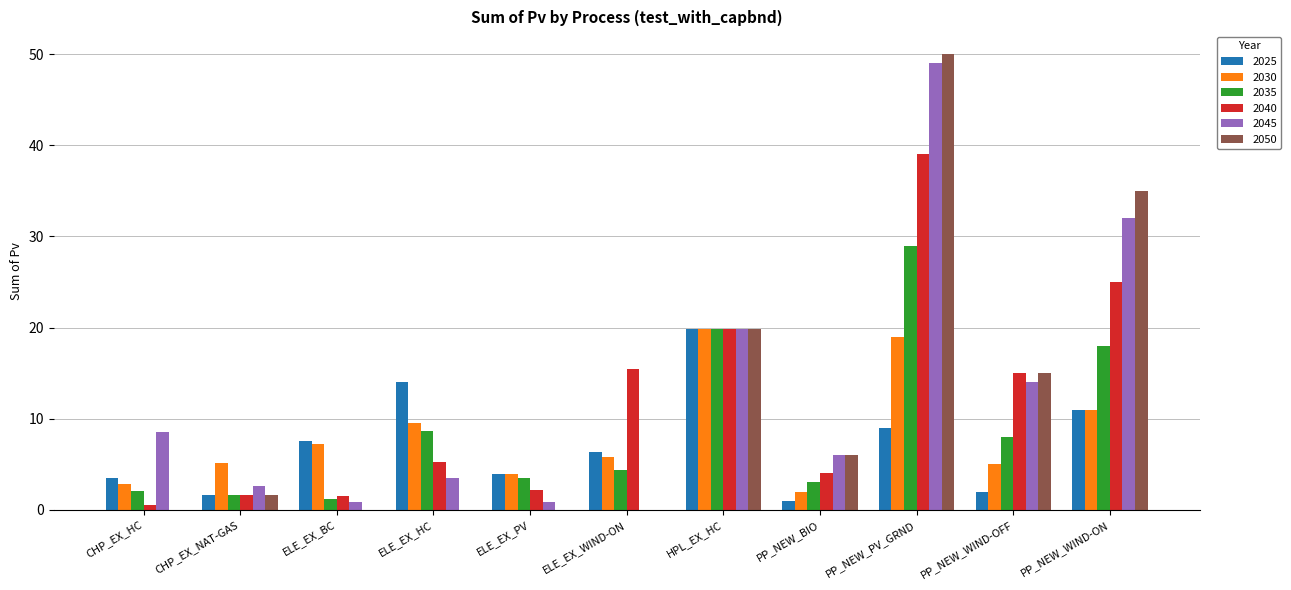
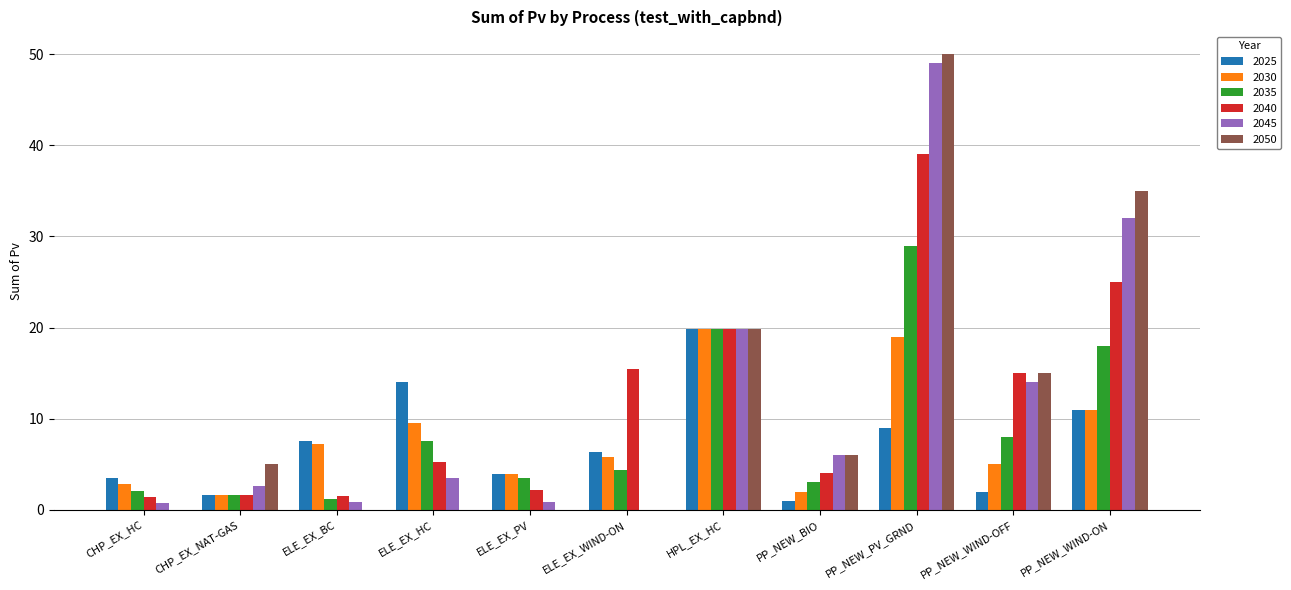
2040, CHP_EX_HC: 0 -> 1
2045, CHP_EX_HC: 9 -> 1
2030, CHP_EX_NAT-GAS: 5 -> 2
2050, CHP_EX_NAT-GAS: 2 -> 5
2035, ELE_EX_HC: 9 -> 8
